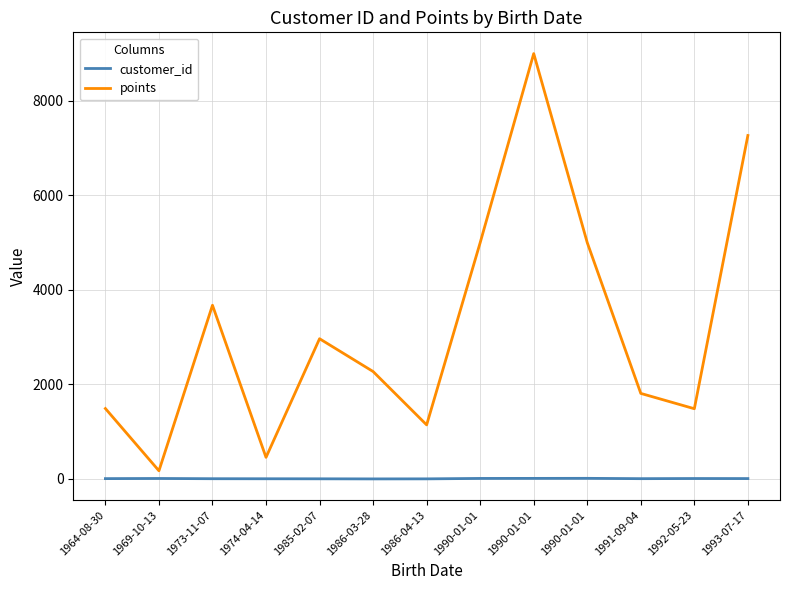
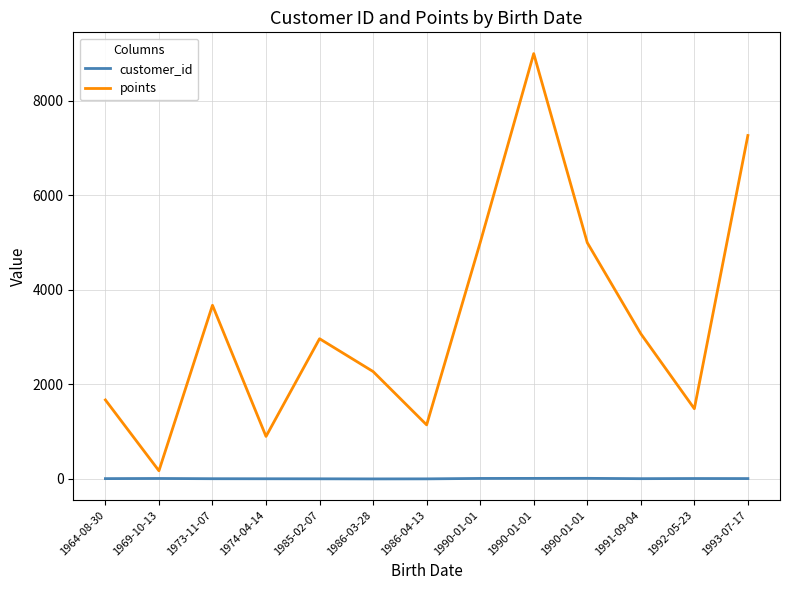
points, 1964-08-30: 1500 -> 1700
points, 1974-04-14: 500 -> 900
points, 1991-09-04: 1800 -> 3100
